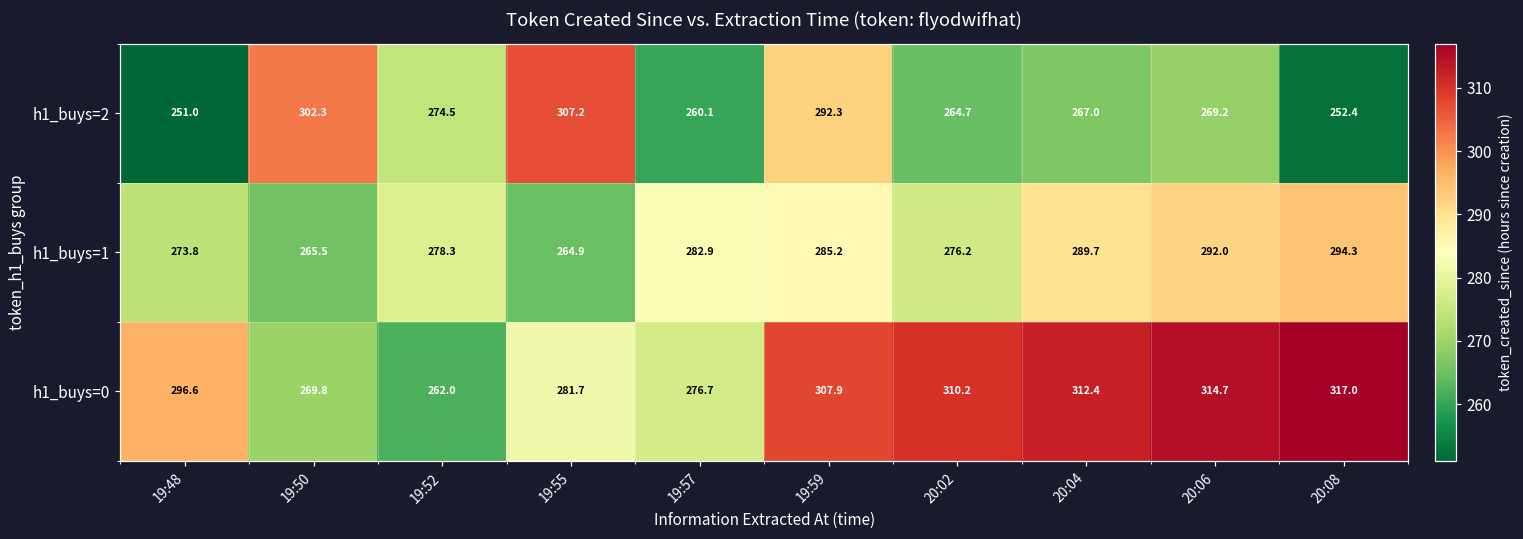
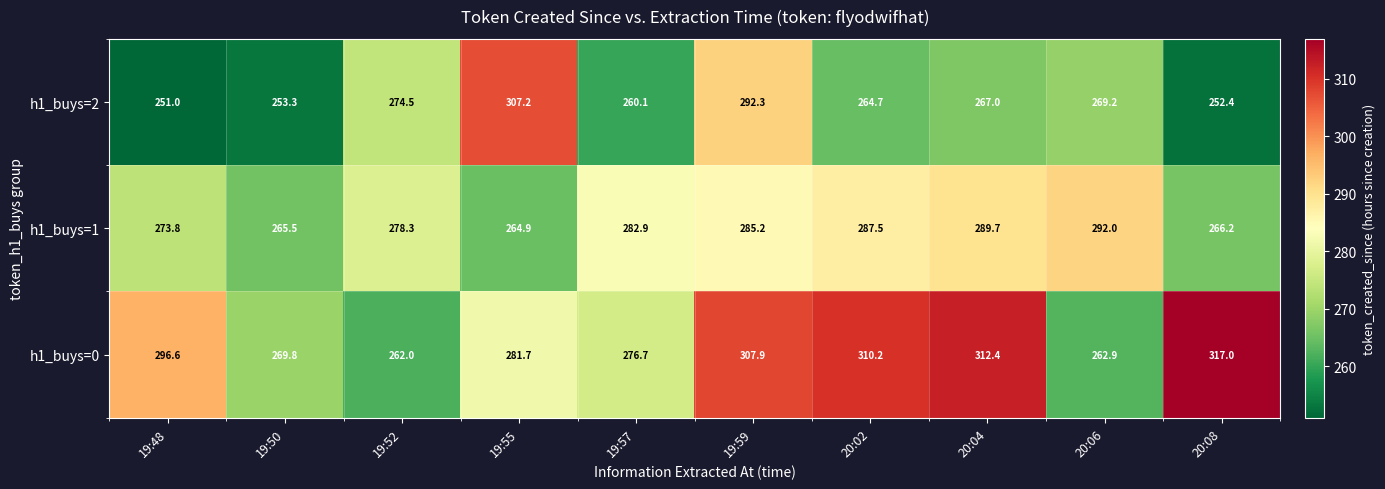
h1_buys=2, 19:50: 302.3 -> 253.3
h1_buys=1, 20:02: 276.2 -> 287.5
h1_buys=1, 20:08: 294.3 -> 266.2
h1_buys=0, 20:06: 314.7 -> 262.9
